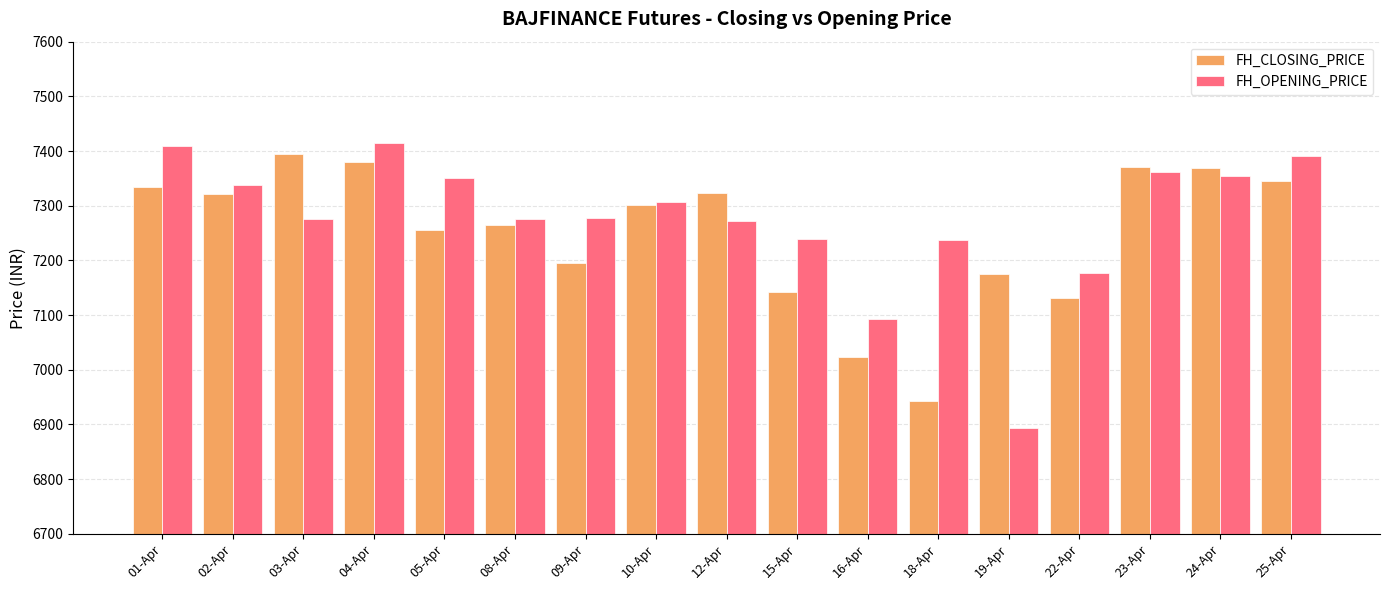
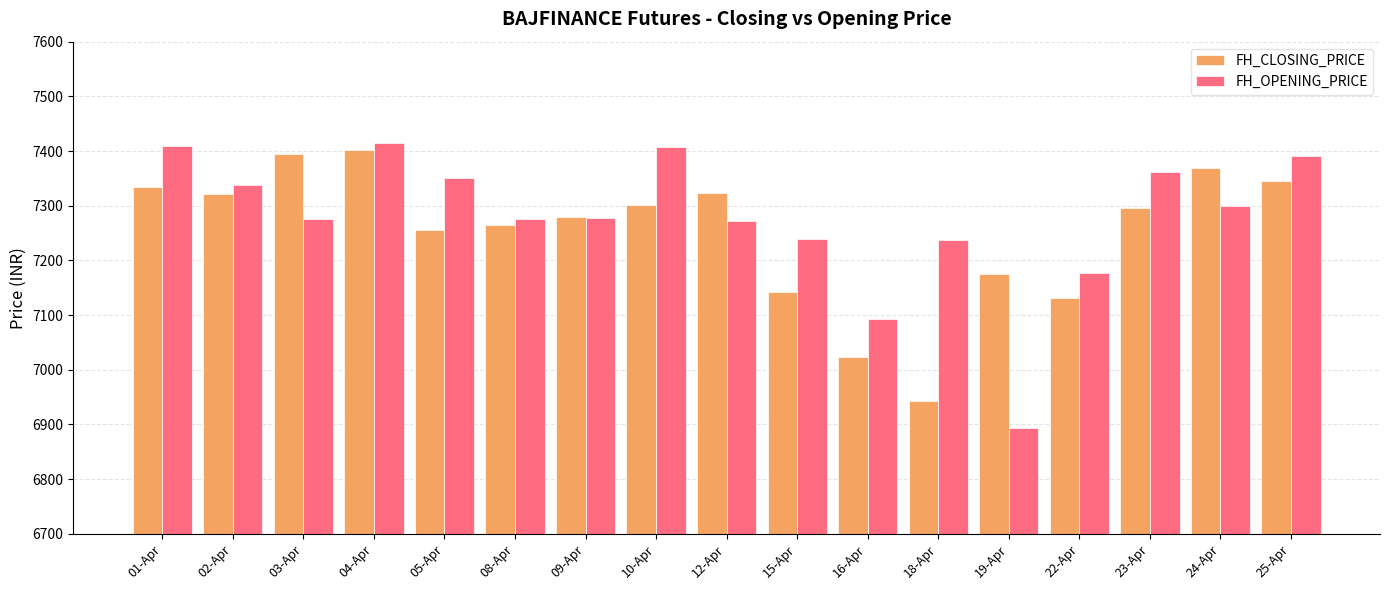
FH_CLOSING_PRICE, 04-Apr: 7380 -> 7400
FH_CLOSING_PRICE, 09-Apr: 7190 -> 7280
FH_OPENING_PRICE, 10-Apr: 7310 -> 7410
FH_CLOSING_PRICE, 23-Apr: 7370 -> 7300
FH_OPENING_PRICE, 24-Apr: 7350 -> 7300
